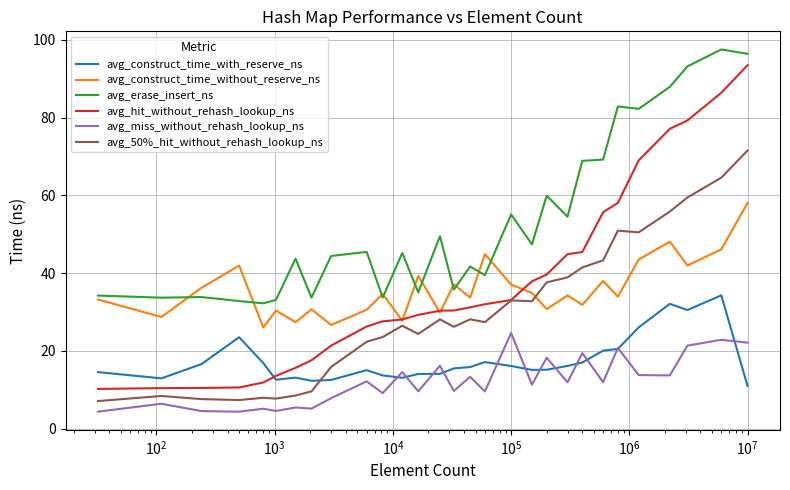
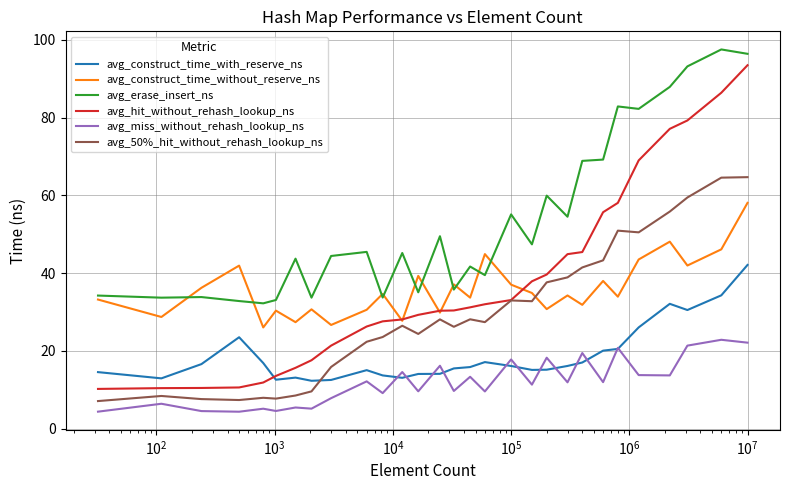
avg_miss_without_rehash_lookup_ns, 10^5: 25 -> 18
avg_construct_time_with_reserve_ns, 10^7: 11 -> 42
avg_50%_hit_without_rehash_lookup_ns, 10^7: 72 -> 65
